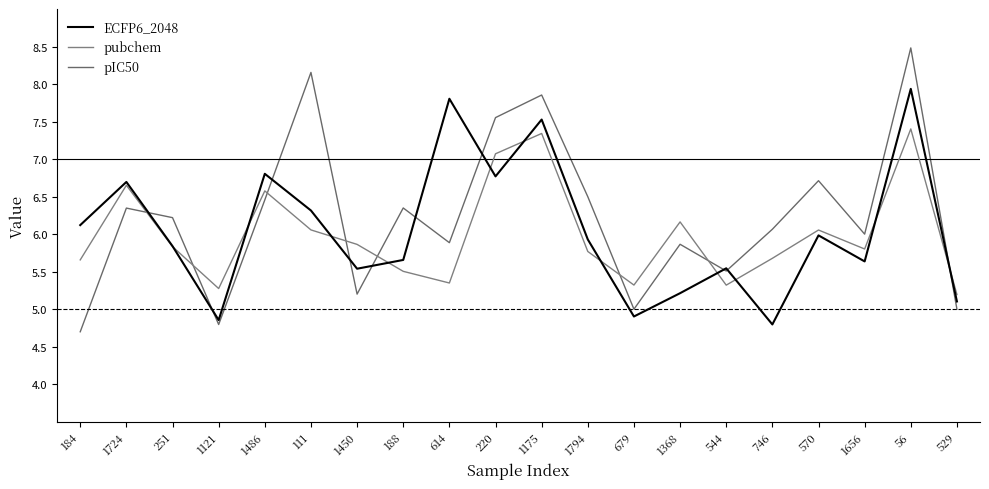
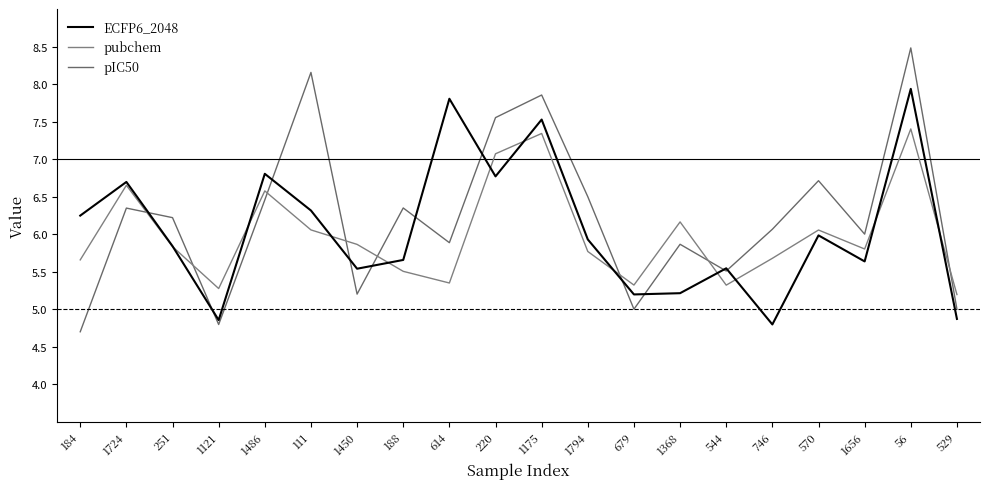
ECFP6_2048, 184: 6.1 -> 6.2
ECFP6_2048, 679: 4.9 -> 5.2
ECFP6_2048, 529: 5.1 -> 4.9
